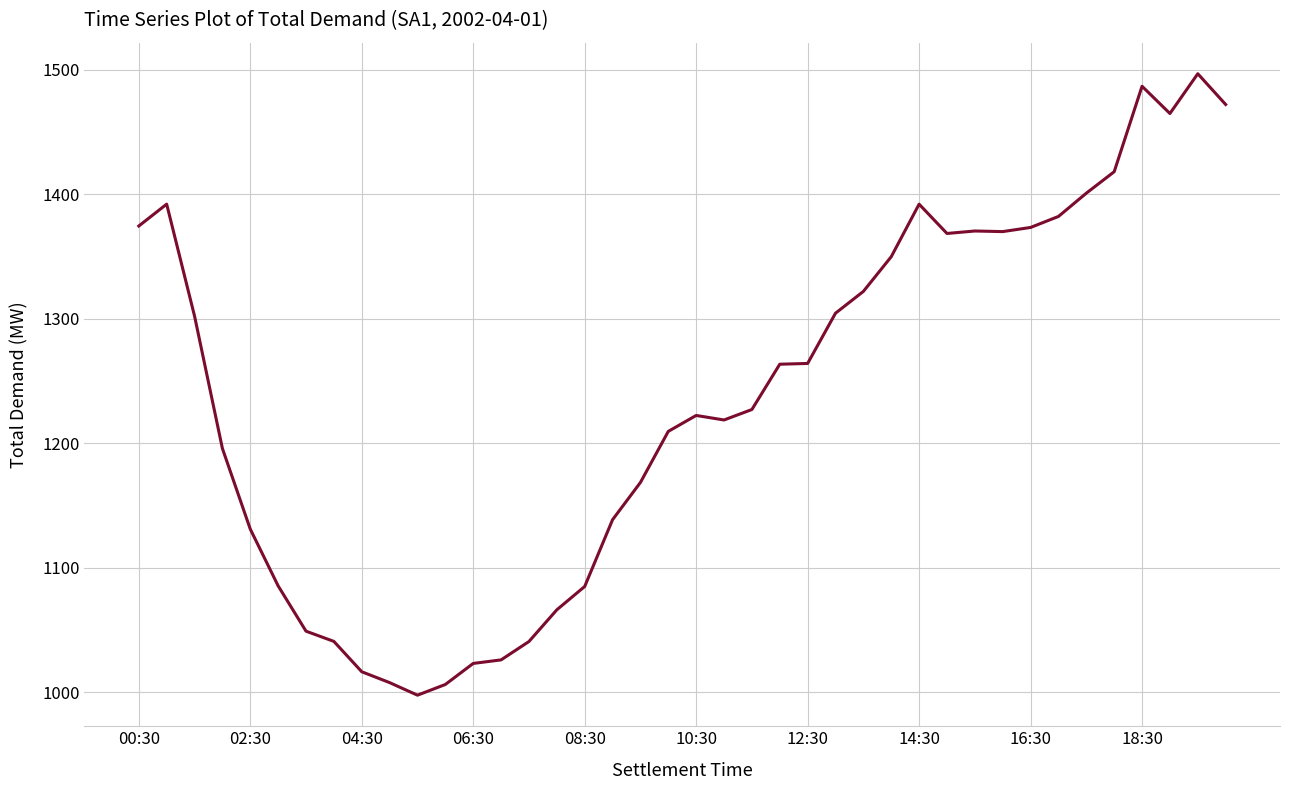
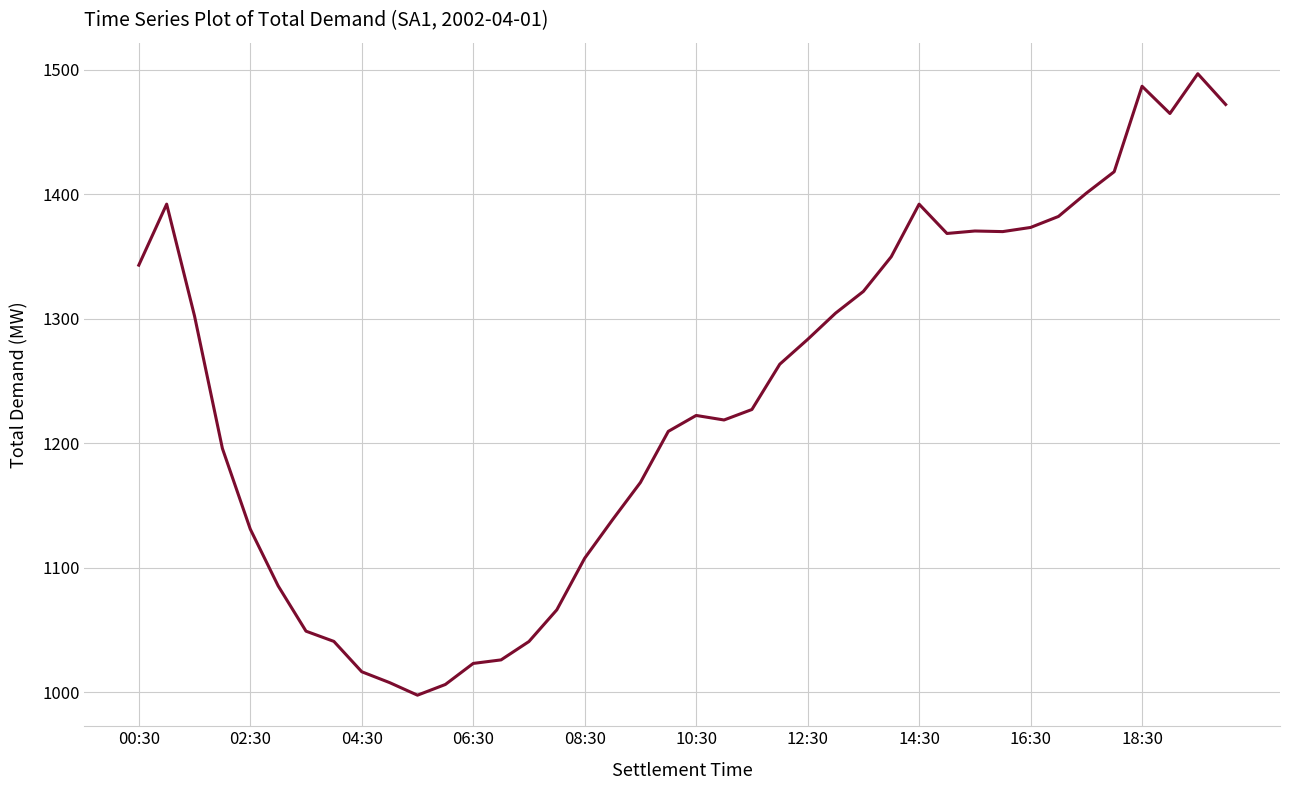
00:30: 1374 -> 1343
08:30: 1085 -> 1108
12:30: 1264 -> 1283
